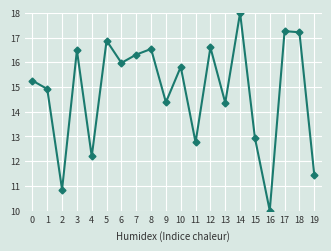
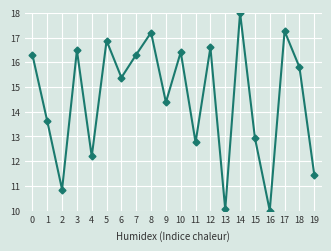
0: 15.3 -> 16.3
1: 14.9 -> 13.6
6: 16.0 -> 15.4
8: 16.5 -> 17.2
10: 15.8 -> 16.4
13: 14.4 -> 10.0
18: 17.2 -> 15.8
